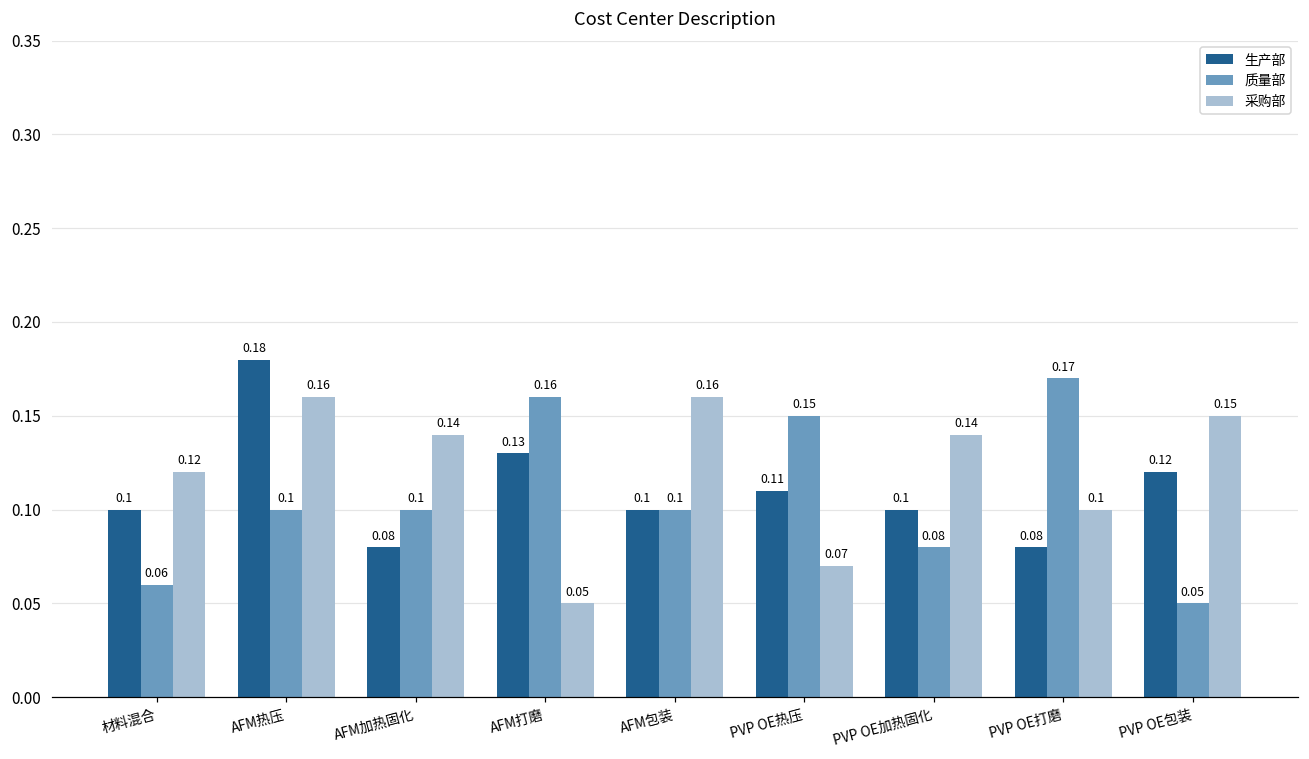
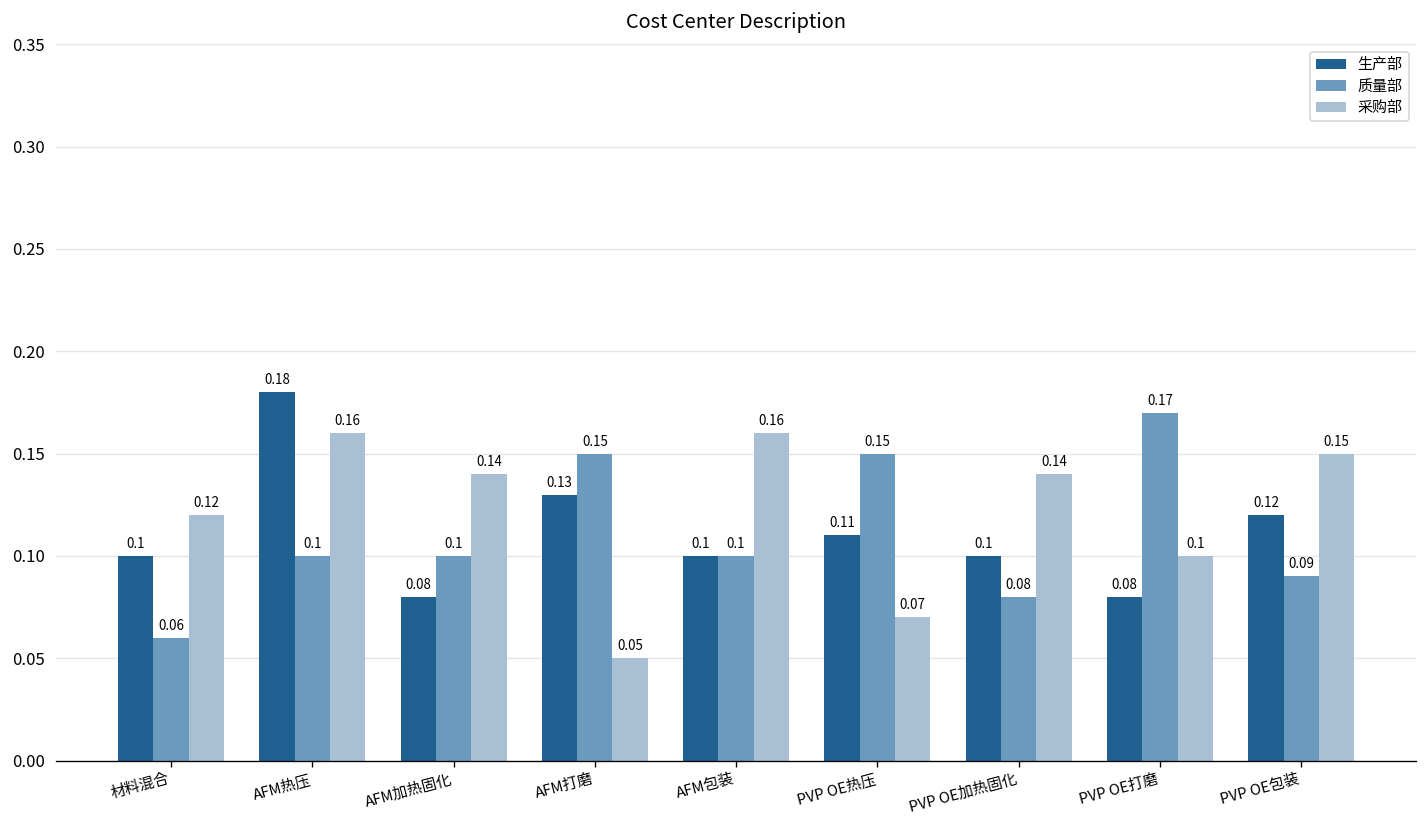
质量部, AFM打磨: 0.16 -> 0.15
质量部, PVP OE包装: 0.05 -> 0.09
